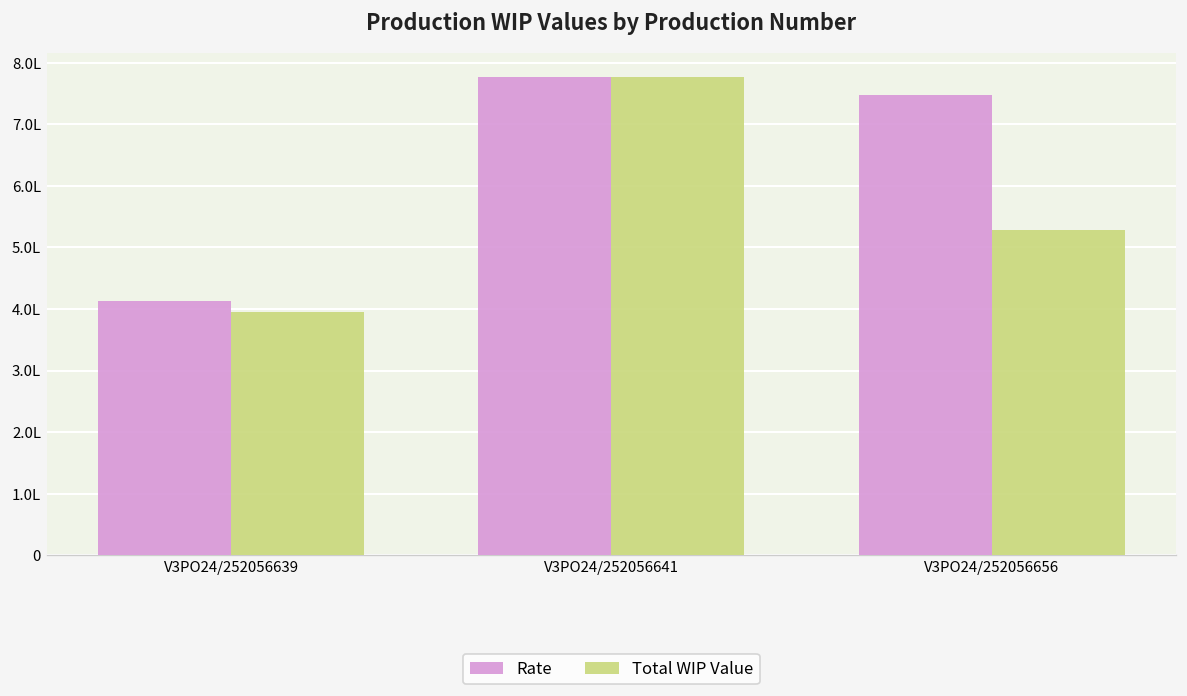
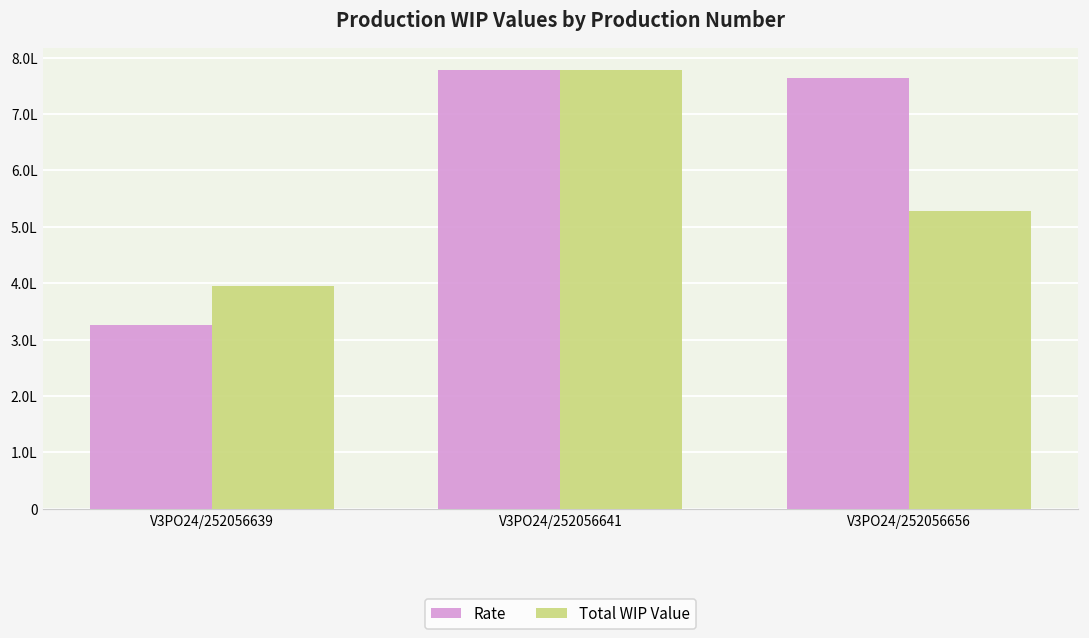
Rate, V3PO24/252056639: 4.1L -> 3.3L
Rate, V3PO24/252056656: 7.5L -> 7.6L
